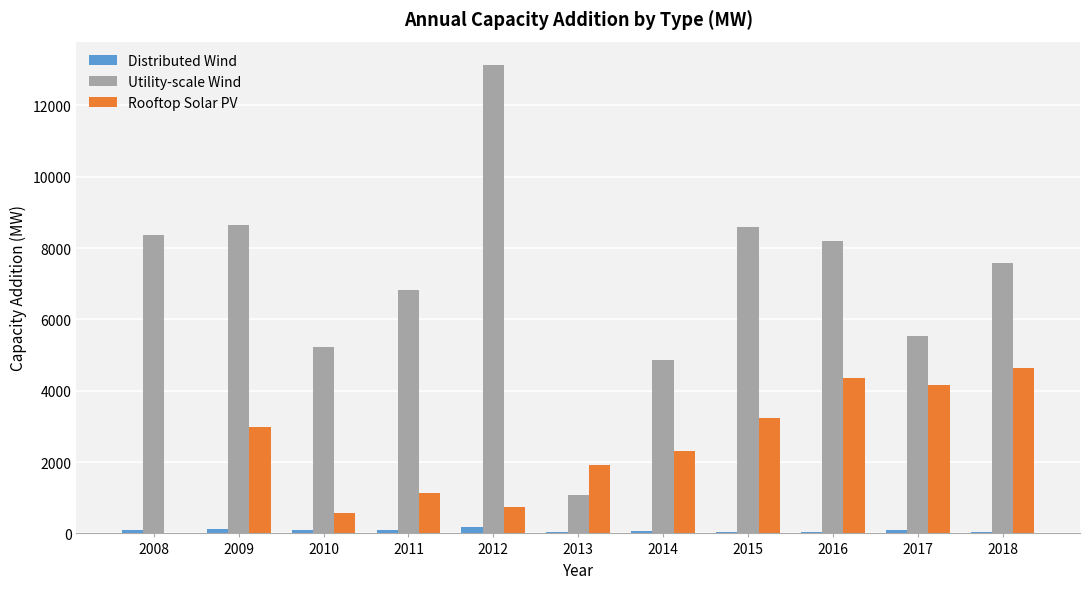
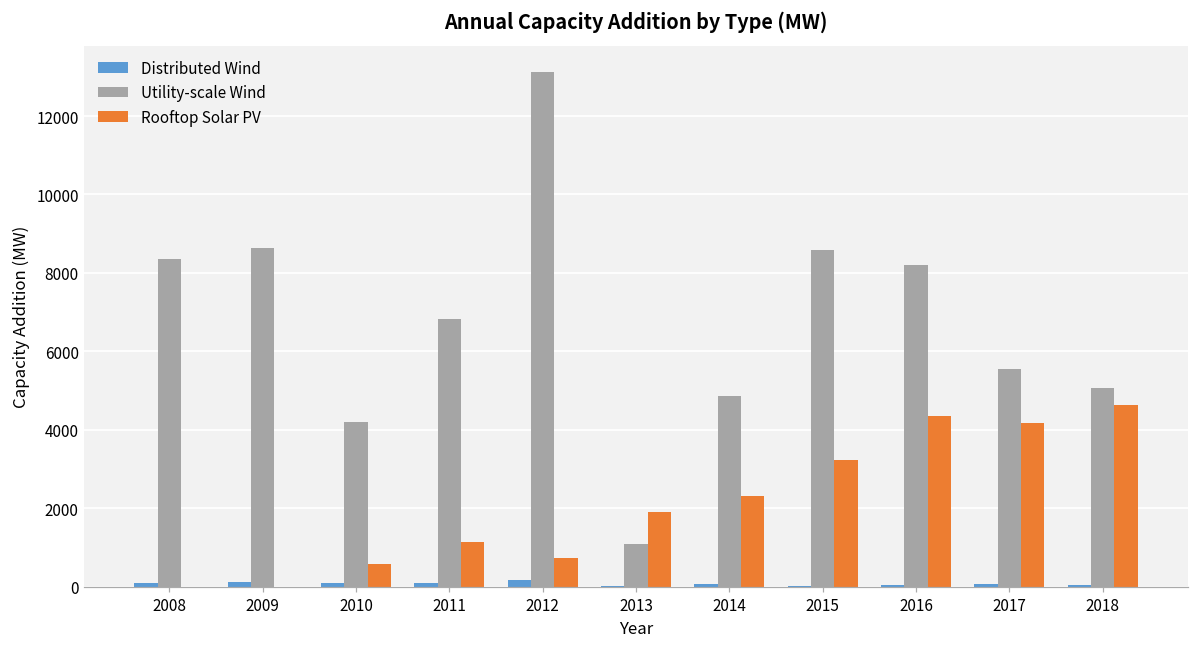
Rooftop Solar PV, 2009: 3000 -> 0
Utility-scale Wind, 2010: 5200 -> 4200
Utility-scale Wind, 2018: 7600 -> 5100
